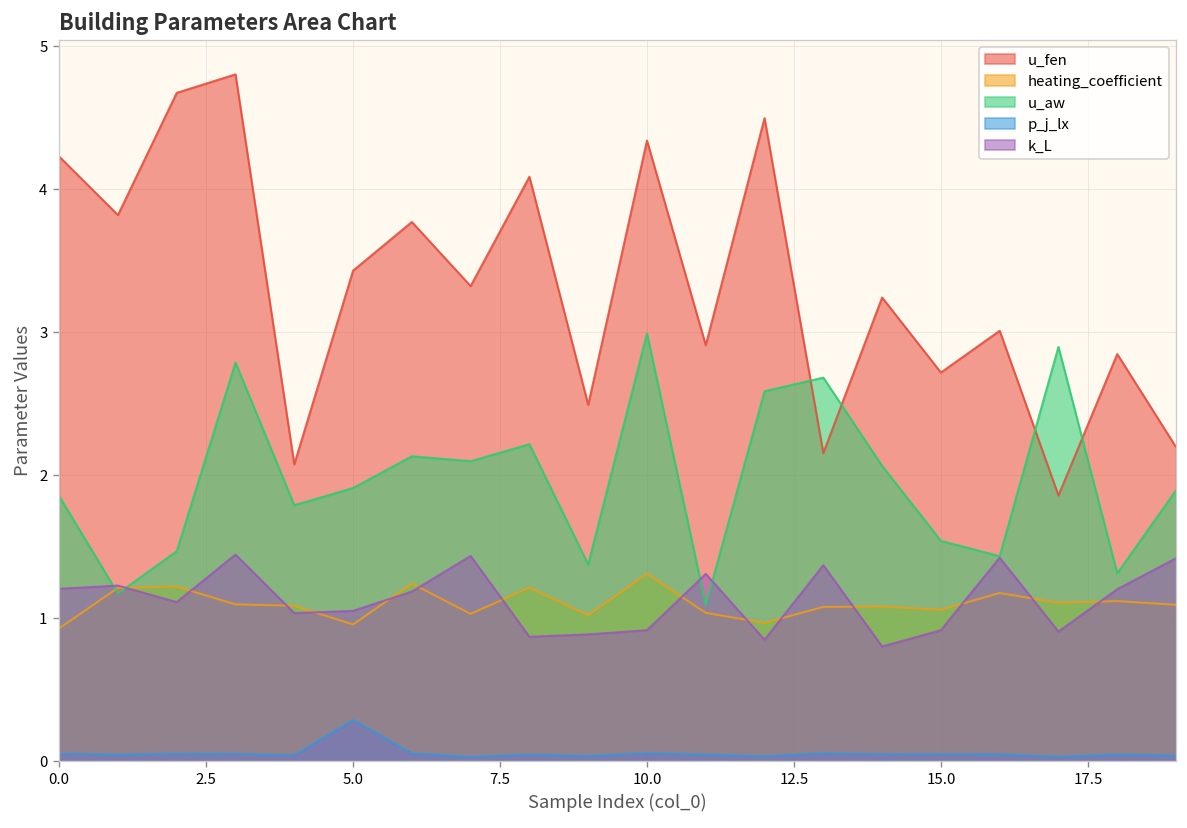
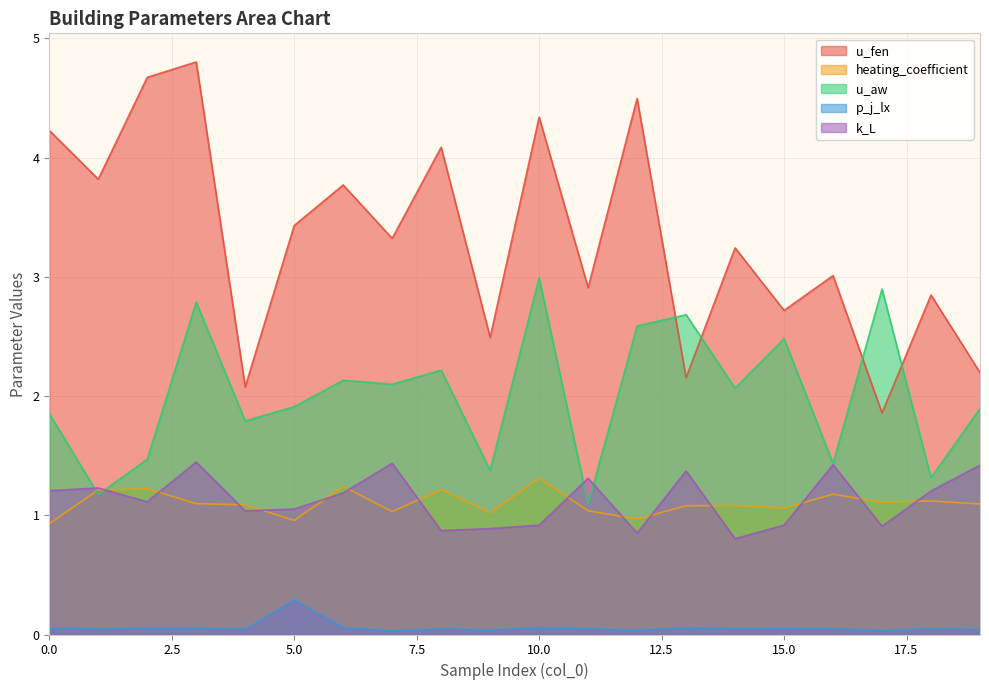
u_aw, 15.0: 1.54 -> 2.48
